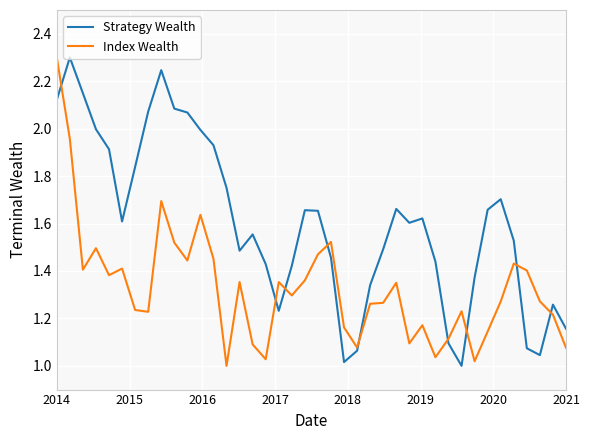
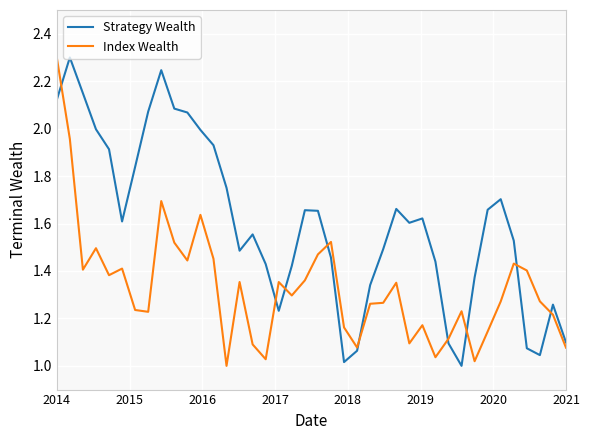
Strategy Wealth, 2021: 1.16 -> 1.10
